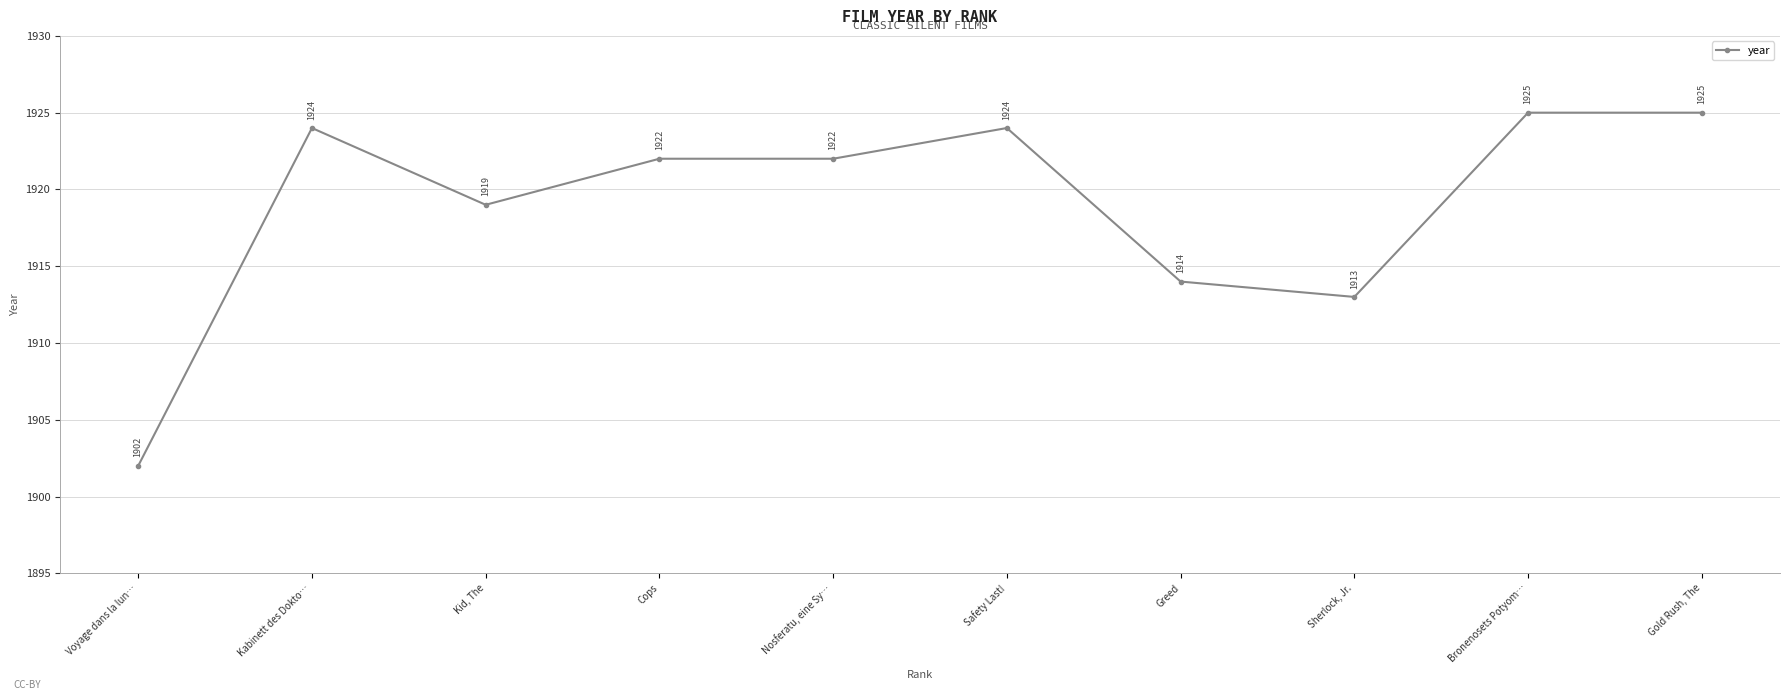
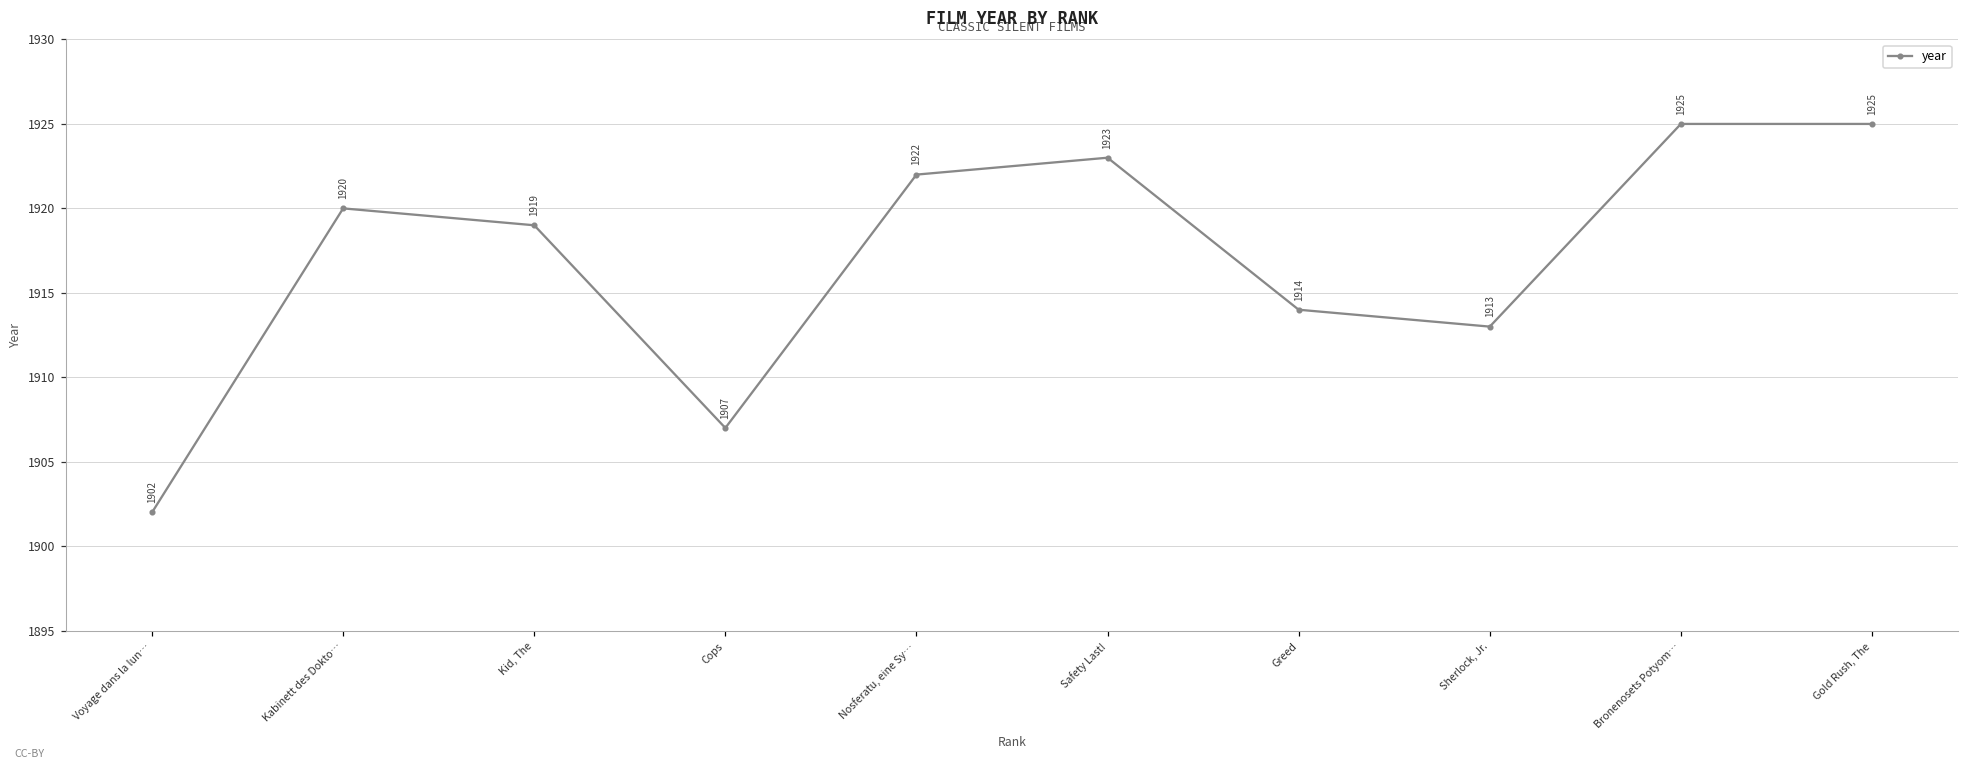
Kabinett des Dokto…: 1924 -> 1920
Cops: 1922 -> 1907
Safety Last!: 1924 -> 1923
